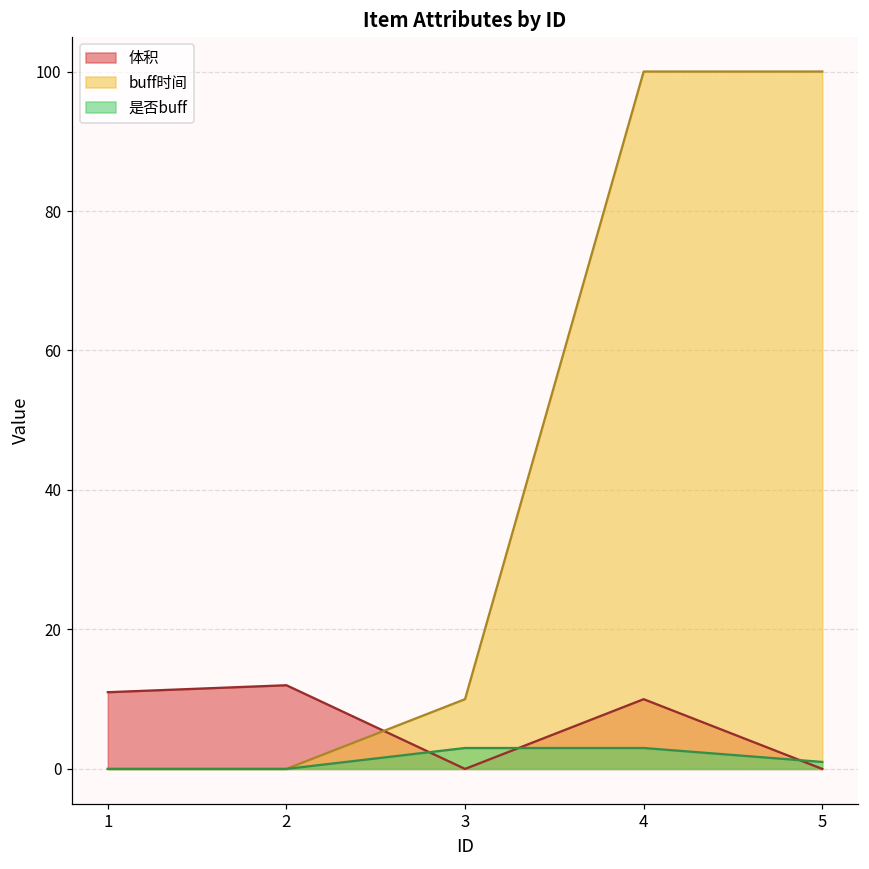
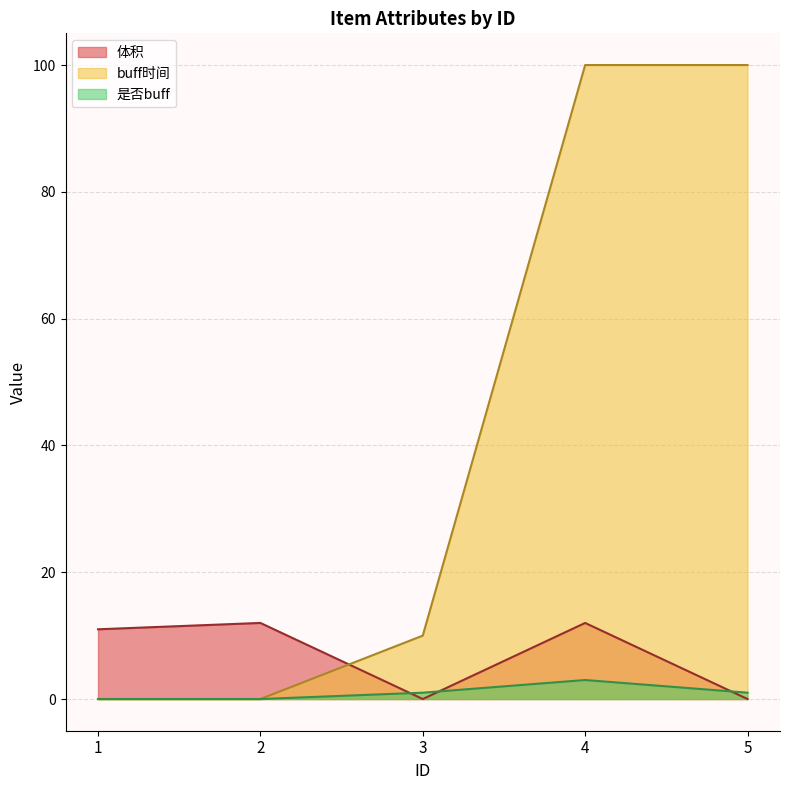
是否buff, 3: 3 -> 1
体积, 4: 10 -> 12
